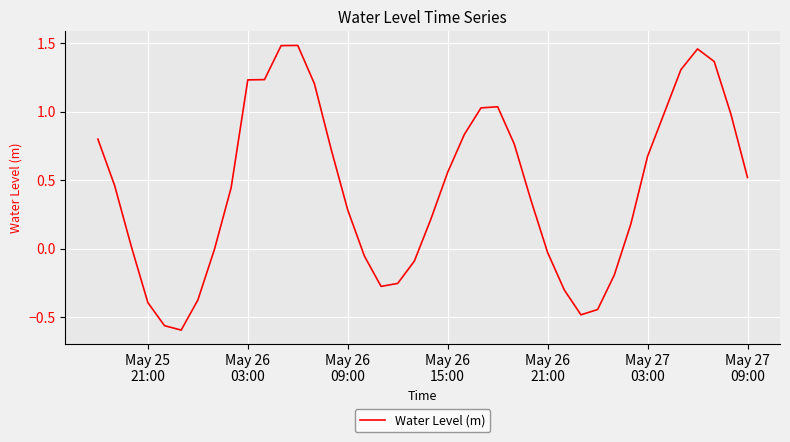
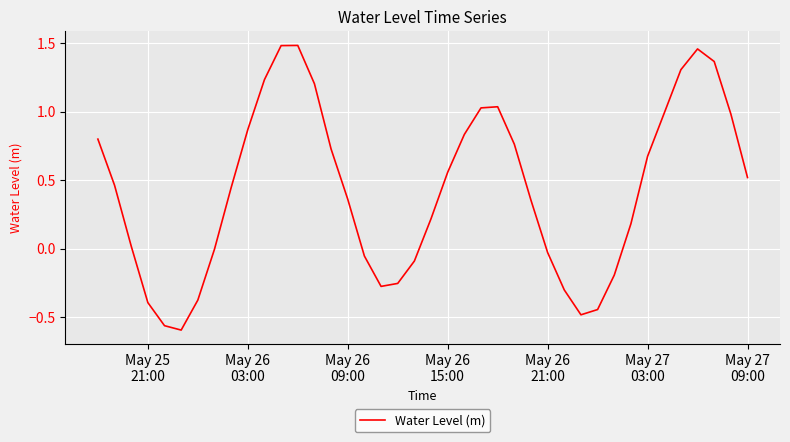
May 26 03:00: 1.23 -> 0.87
May 26 09:00: 0.28 -> 0.36
